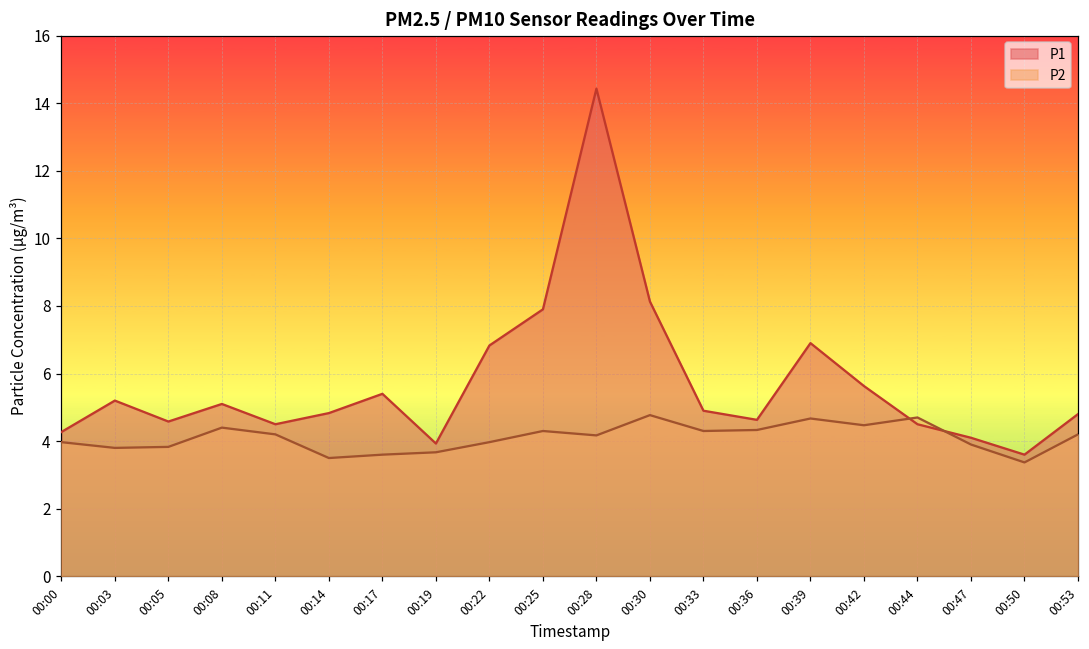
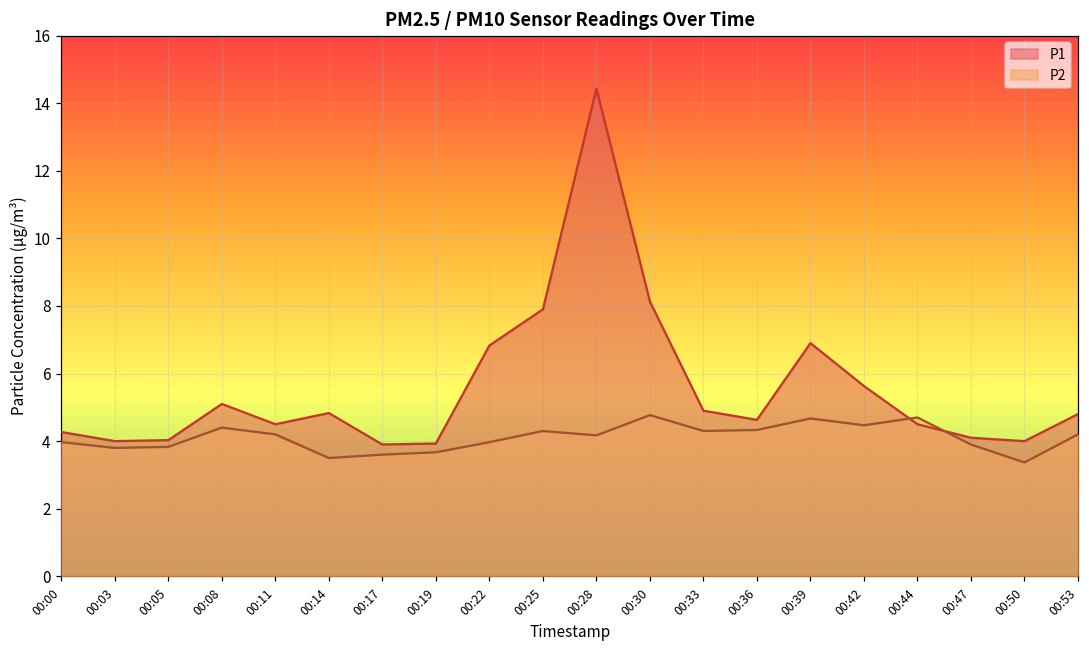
P1, 00:03: 5.2 -> 4.0
P1, 00:05: 4.6 -> 4.0
P1, 00:17: 5.4 -> 3.9
P1, 00:50: 3.6 -> 4.0
